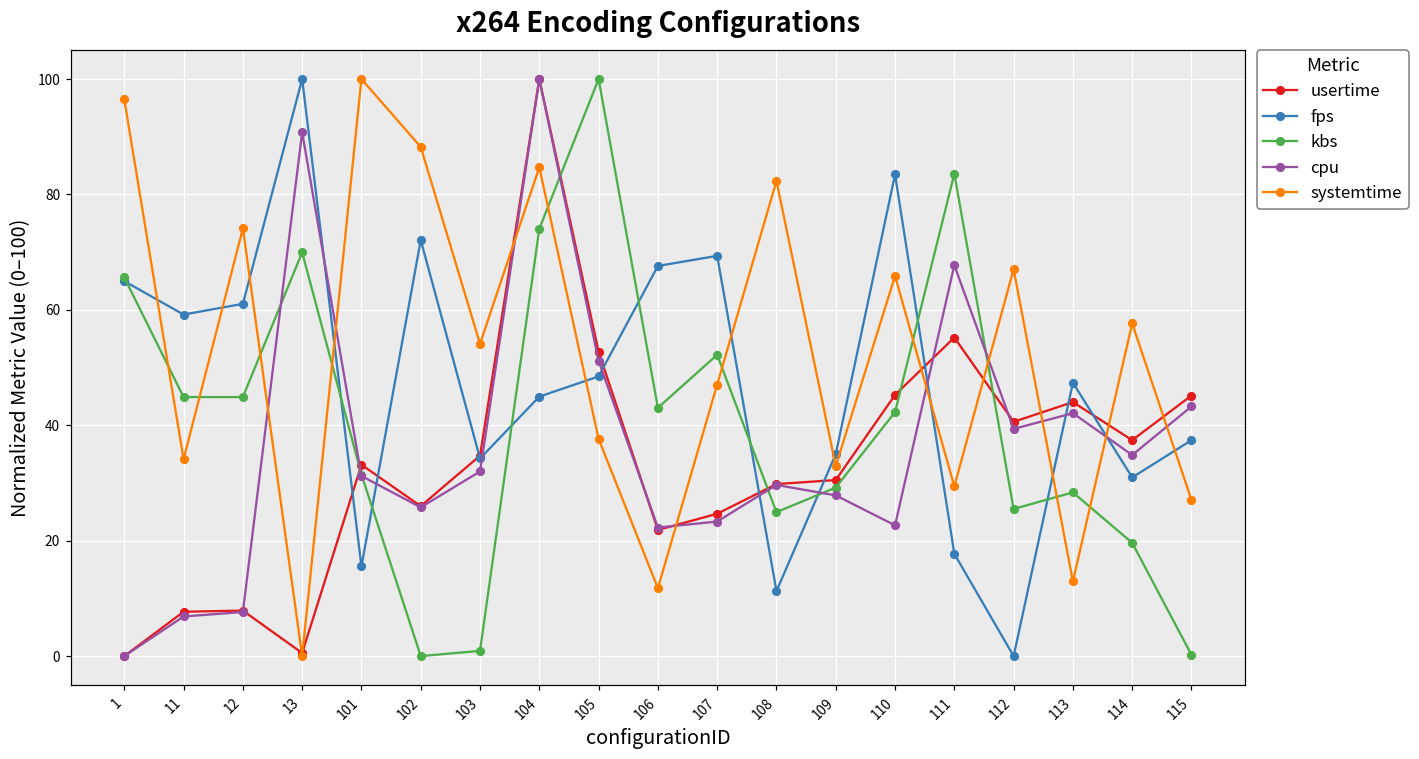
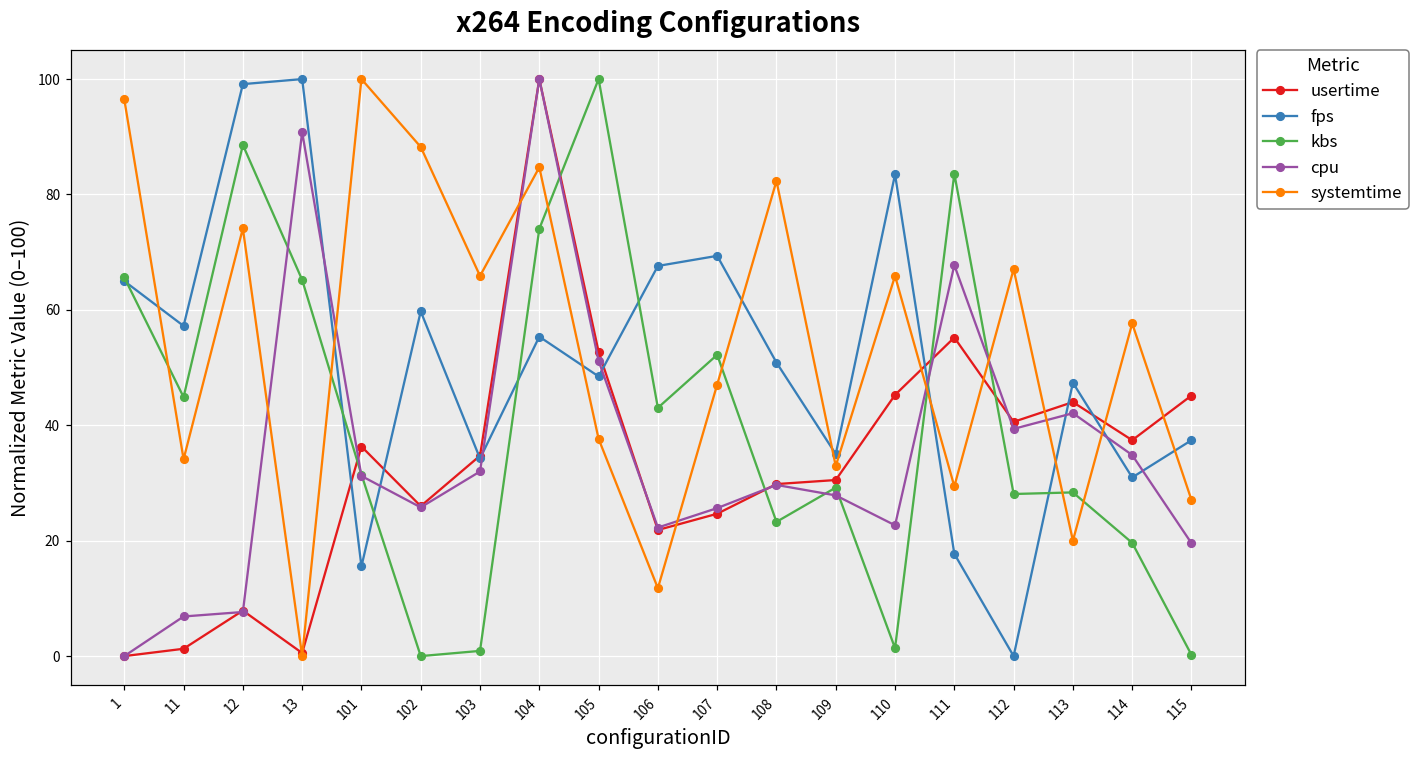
usertime, 11: 8 -> 1
fps, 11: 59 -> 57
fps, 12: 61 -> 99
kbs, 12: 45 -> 89
kbs, 13: 70 -> 65
usertime, 101: 33 -> 36
fps, 102: 72 -> 60
systemtime, 103: 54 -> 66
fps, 104: 45 -> 55
cpu, 107: 23 -> 26
fps, 108: 11 -> 51
kbs, 108: 25 -> 23
kbs, 110: 42 -> 1
kbs, 112: 26 -> 28
systemtime, 113: 13 -> 20
cpu, 115: 43 -> 20
